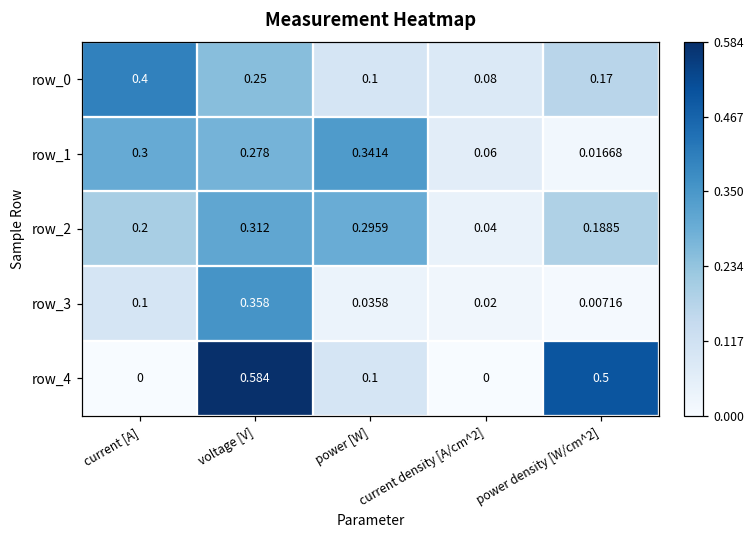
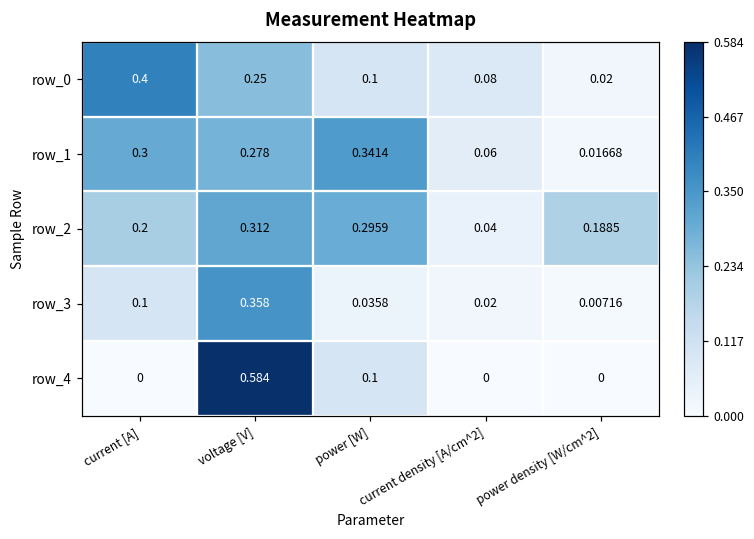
row_0, power density [W/cm^2]: 0.17 -> 0.02
row_4, power density [W/cm^2]: 0.5 -> 0
